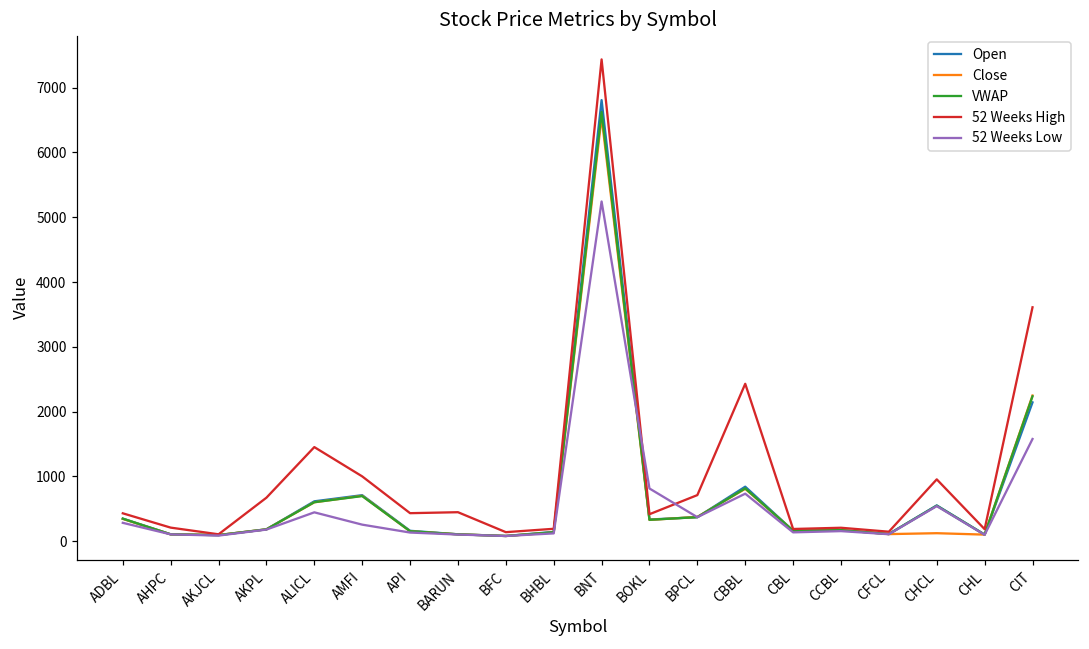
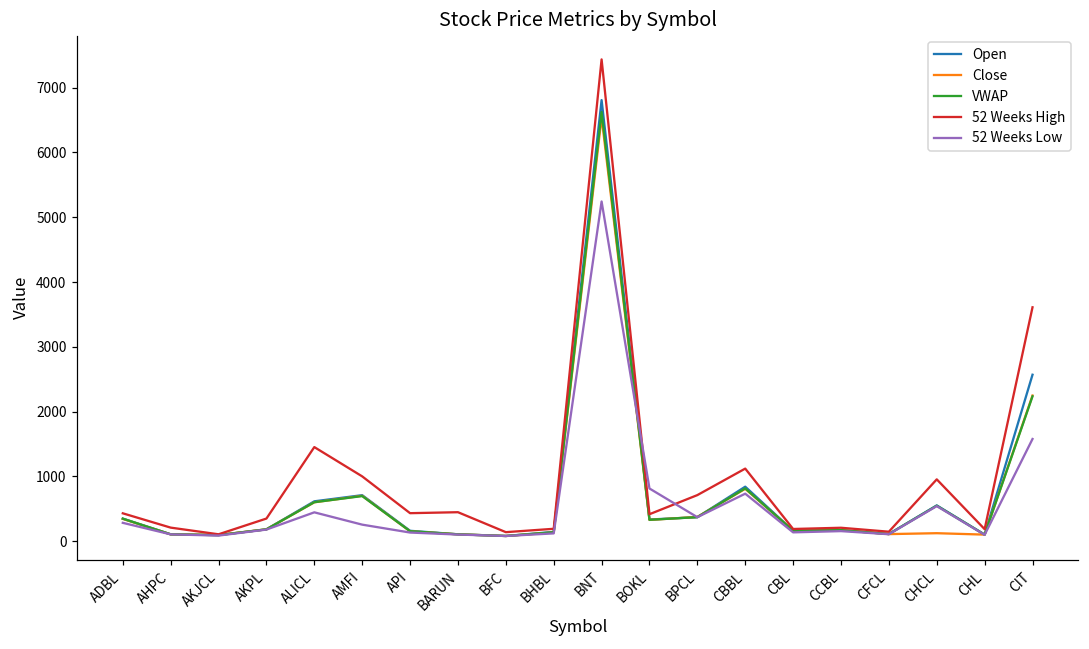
52 Weeks High, AKPL: 700 -> 300
52 Weeks High, CBBL: 2400 -> 1100
Open, CIT: 2100 -> 2600
